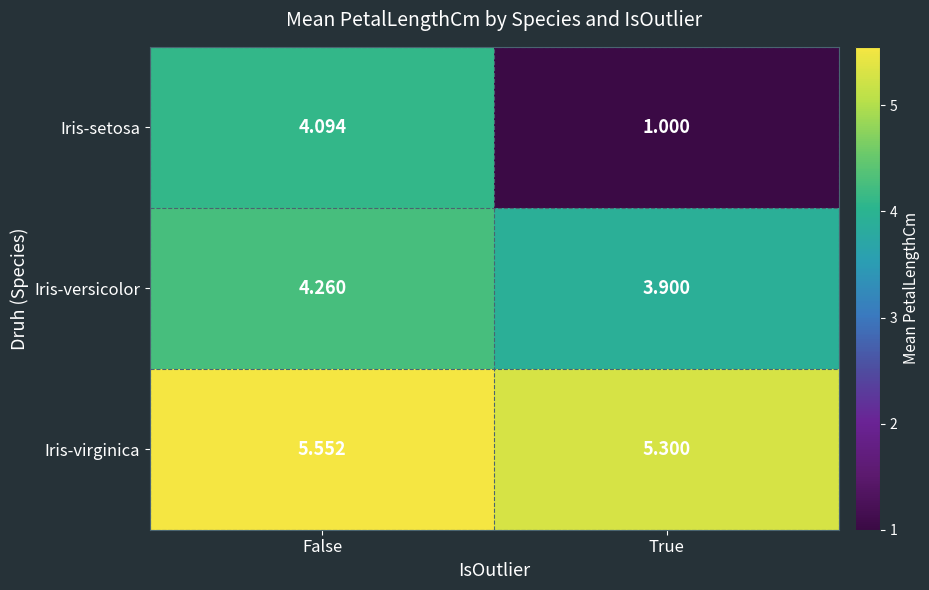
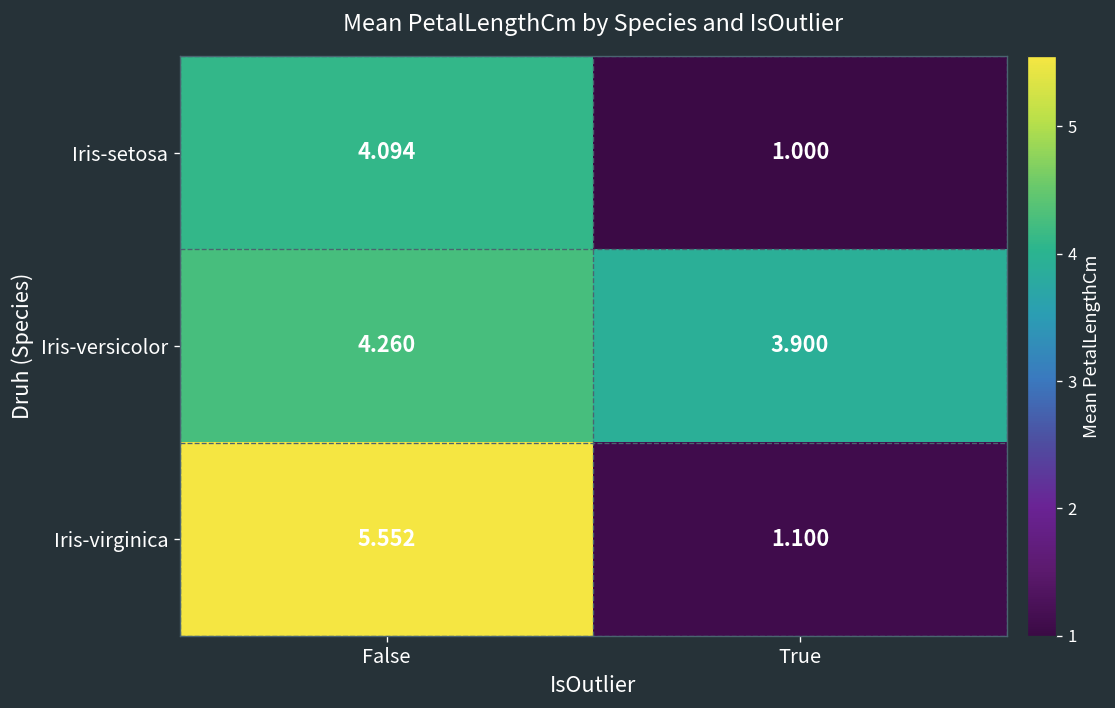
Iris-virginica, True: 5.300 -> 1.100
